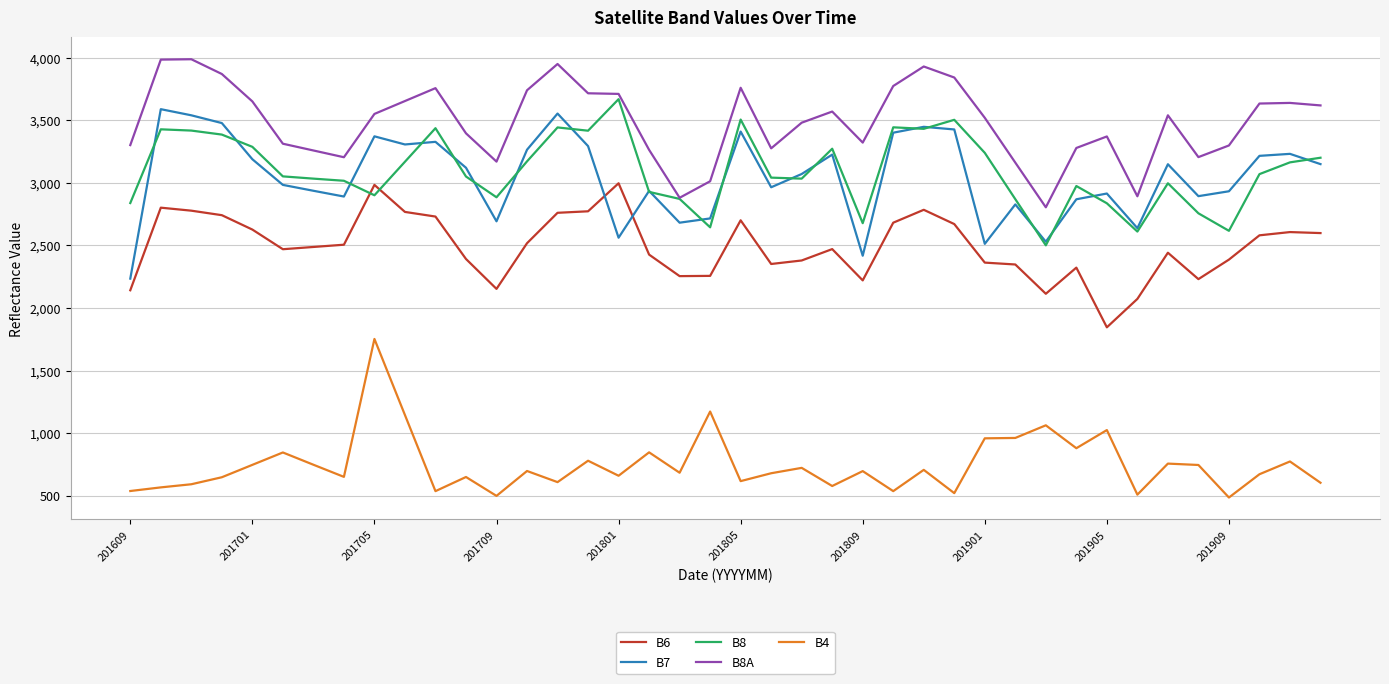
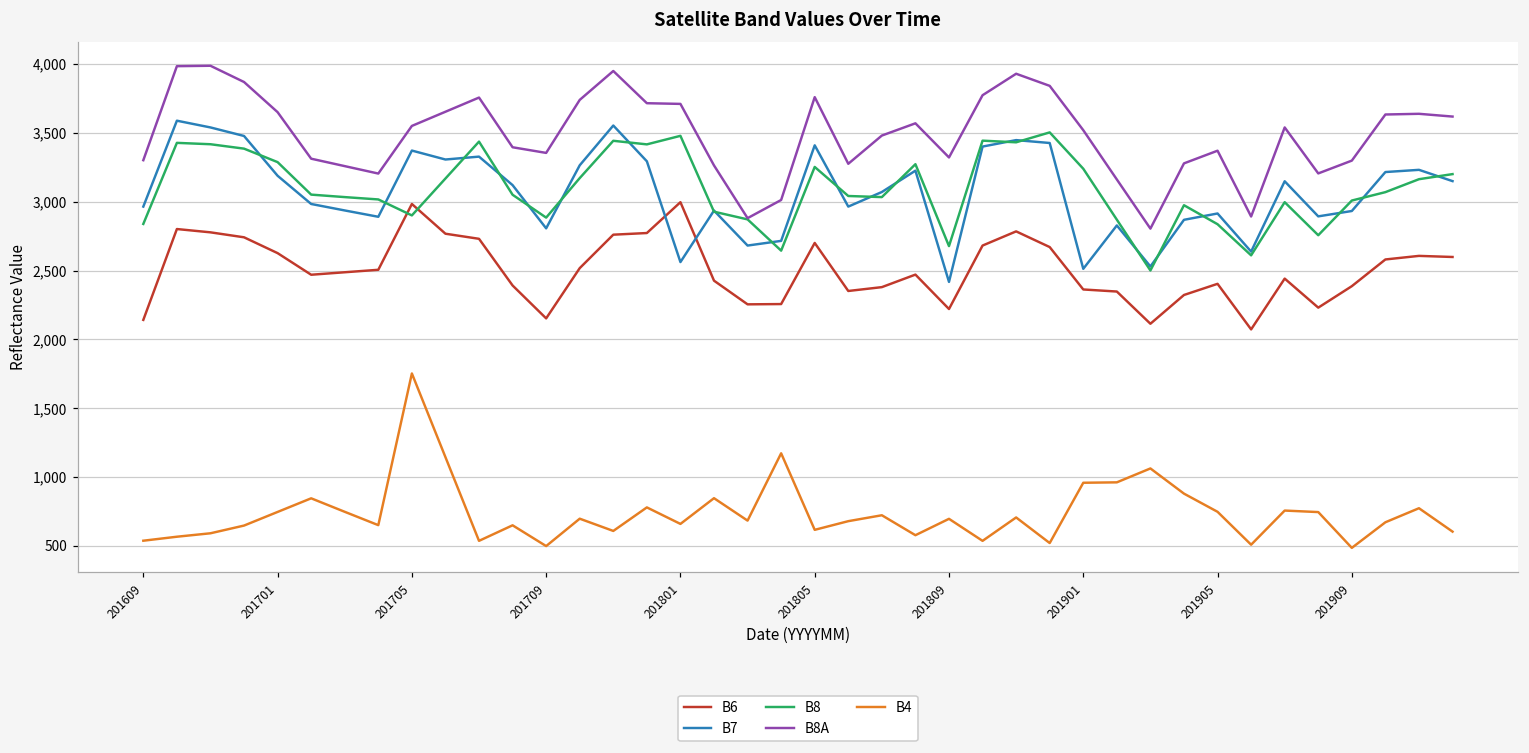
B7, 201609: 2,240 -> 2,970
B7, 201709: 2,690 -> 2,810
B8A, 201709: 3,170 -> 3,360
B8, 201801: 3,670 -> 3,480
B8, 201805: 3,510 -> 3,250
B6, 201905: 1,850 -> 2,400
B4, 201905: 1,030 -> 750
B8, 201909: 2,620 -> 3,010
